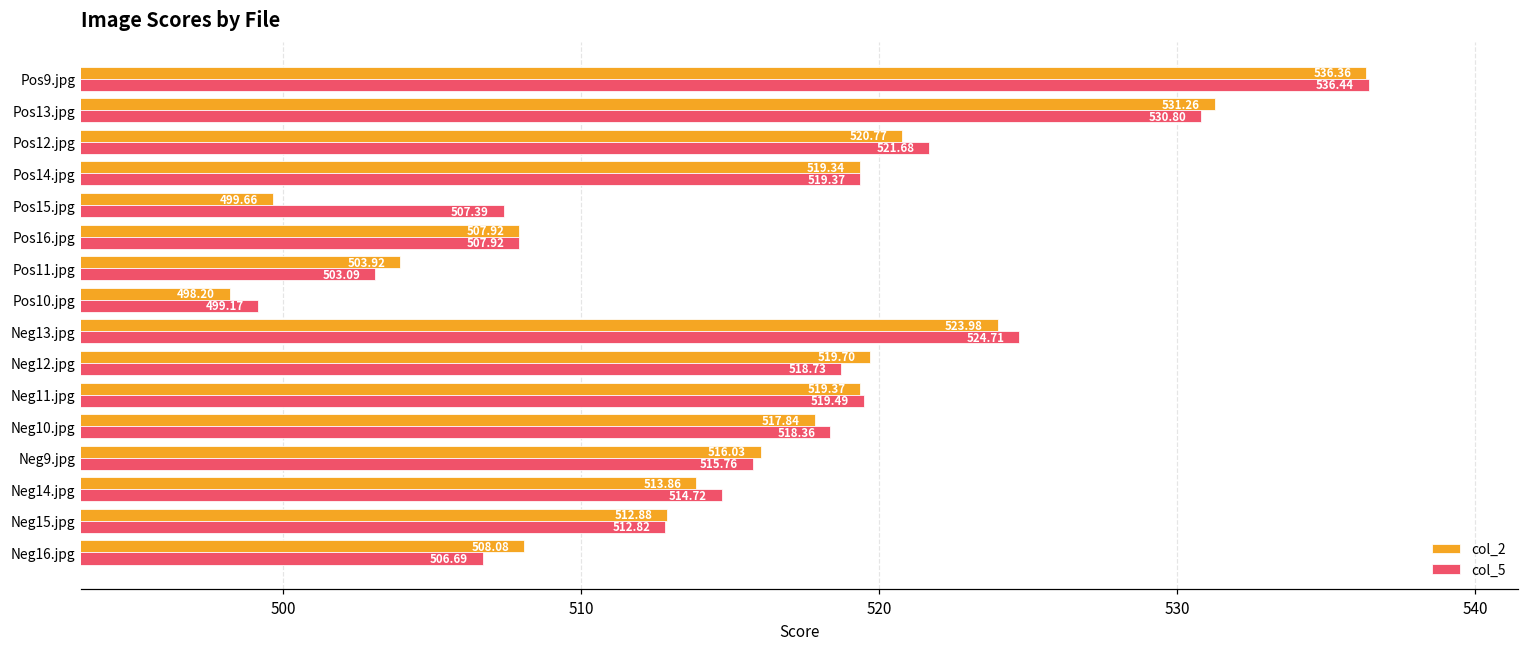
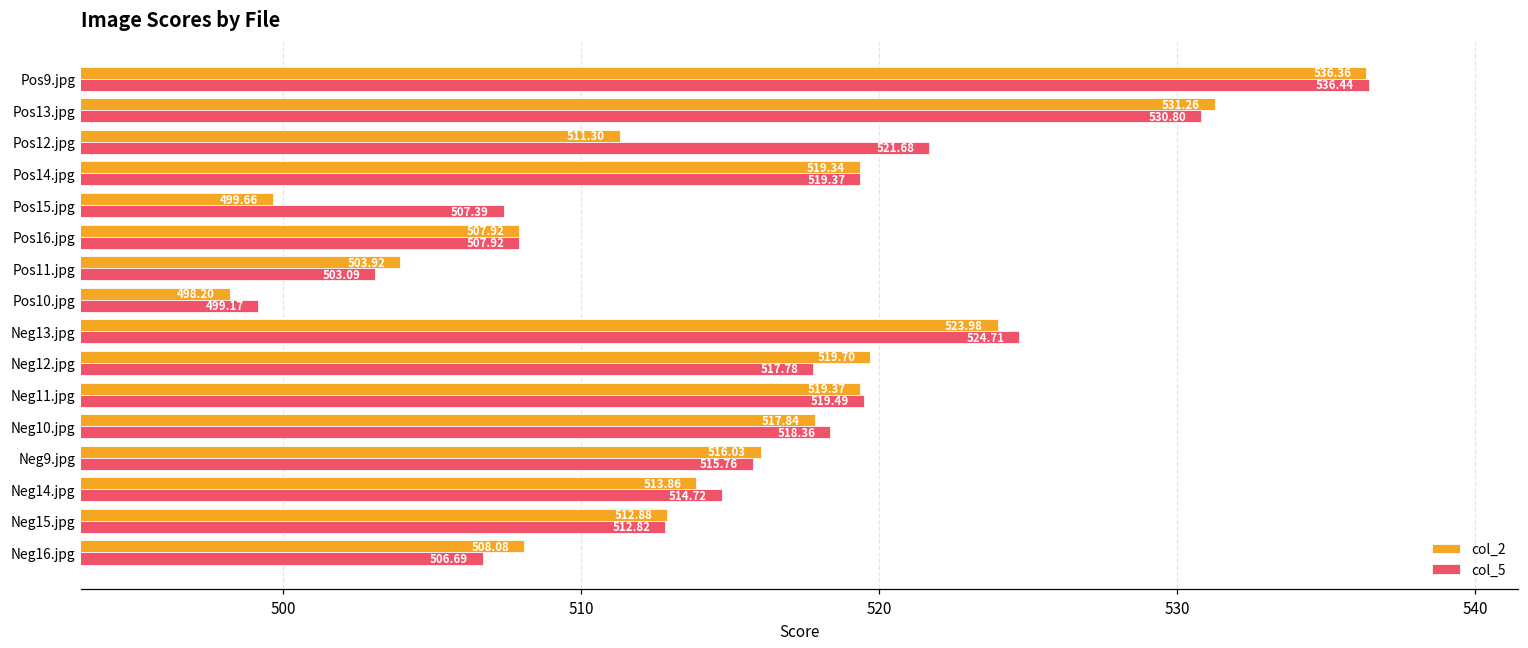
col_2, Pos12.jpg: 520.77 -> 511.30
col_5, Neg12.jpg: 518.73 -> 517.78
